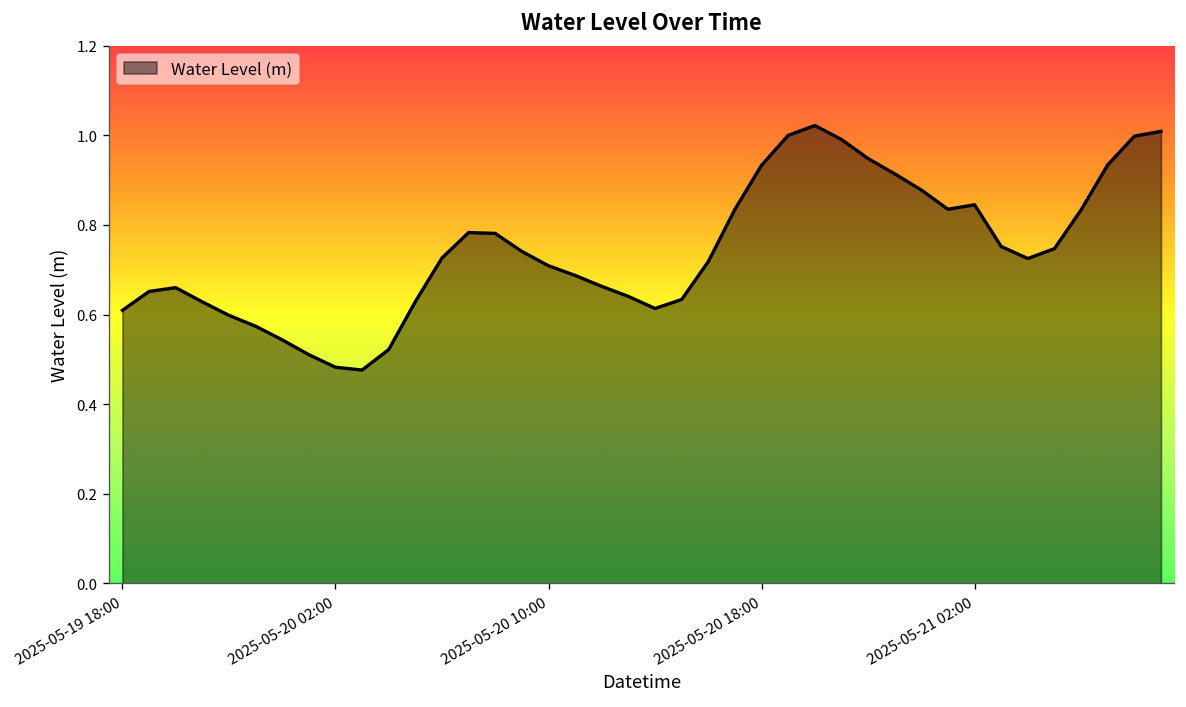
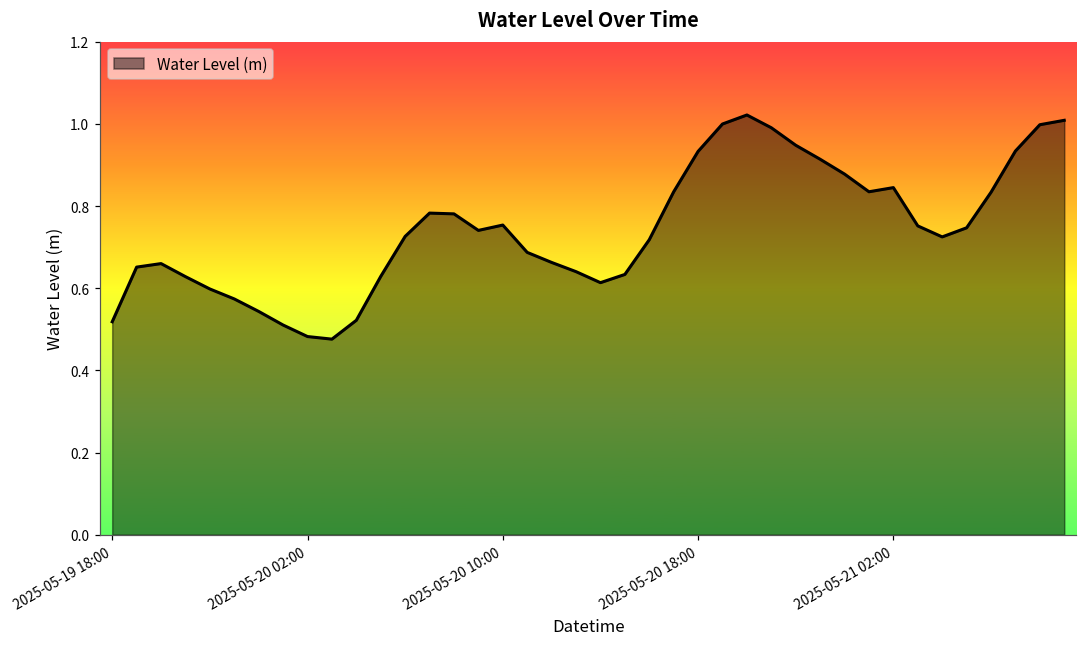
2025-05-19 18:00: 0.61 -> 0.52
2025-05-20 10:00: 0.71 -> 0.75
